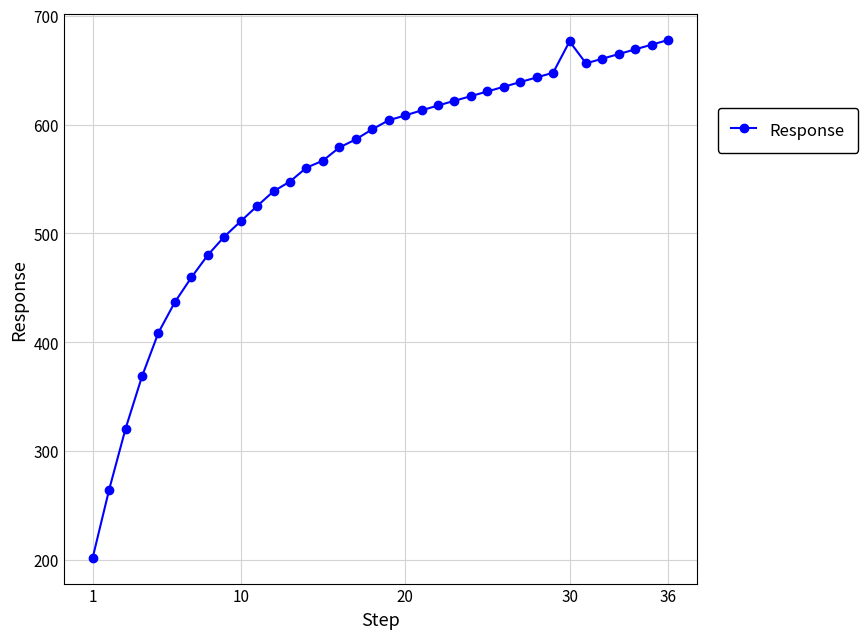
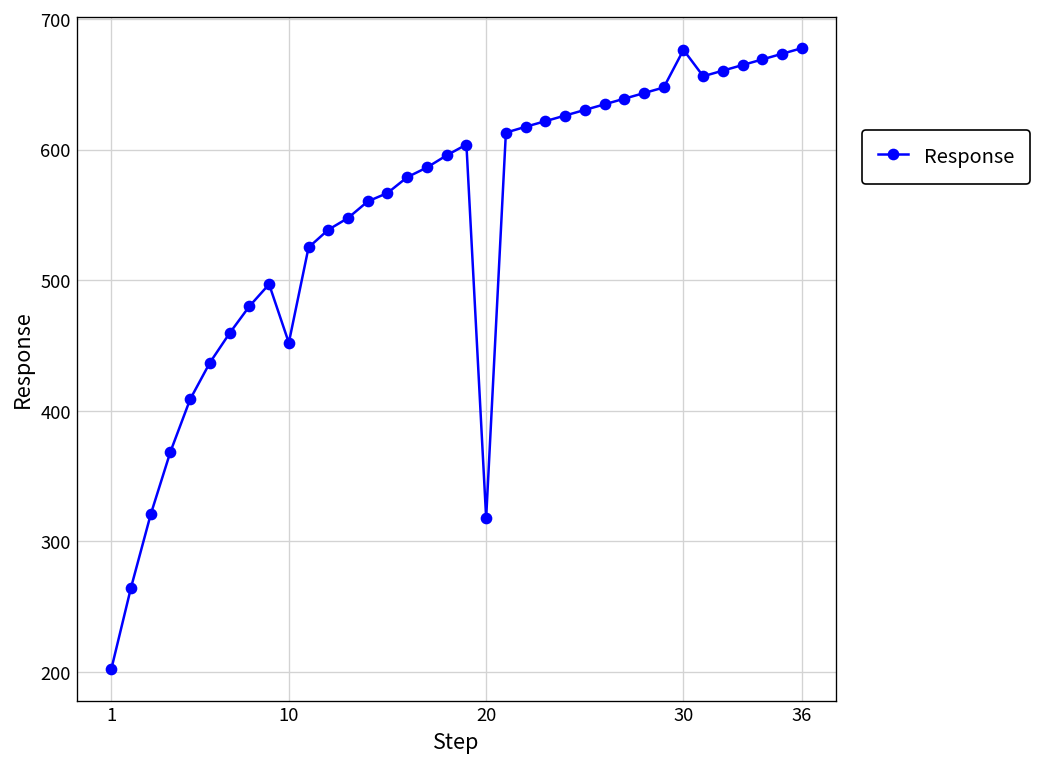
10: 511 -> 452
20: 608 -> 318
